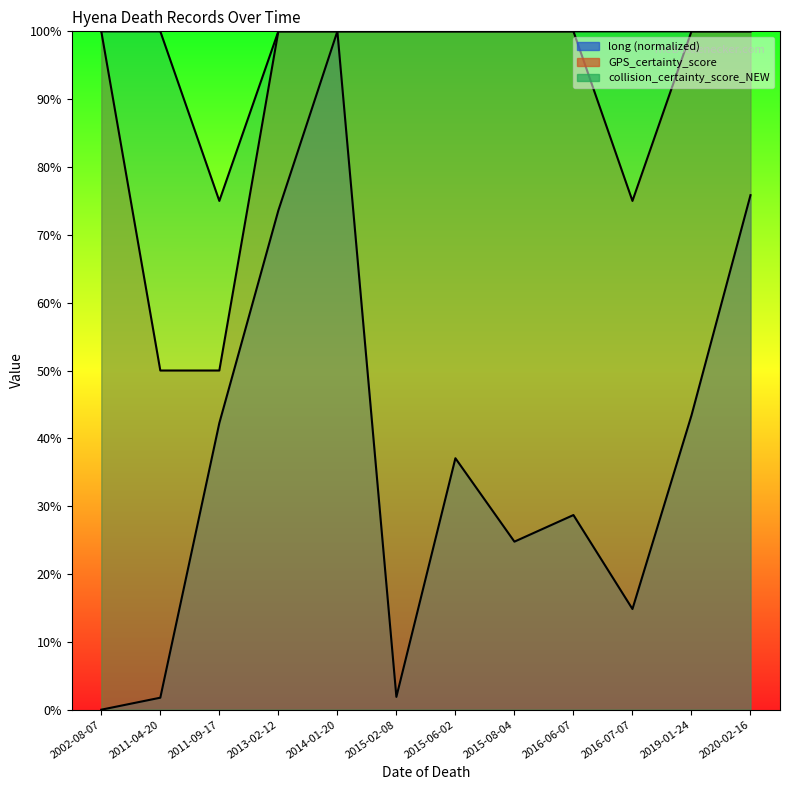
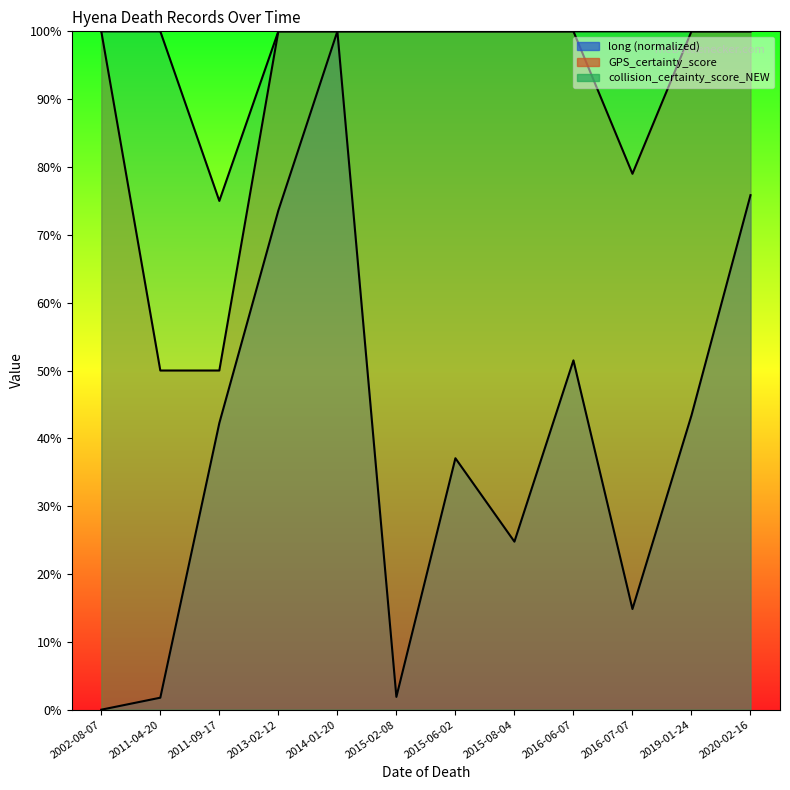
long (normalized), 2016-06-07: 29% -> 51%
GPS_certainty_score, 2016-07-07: 75% -> 79%
